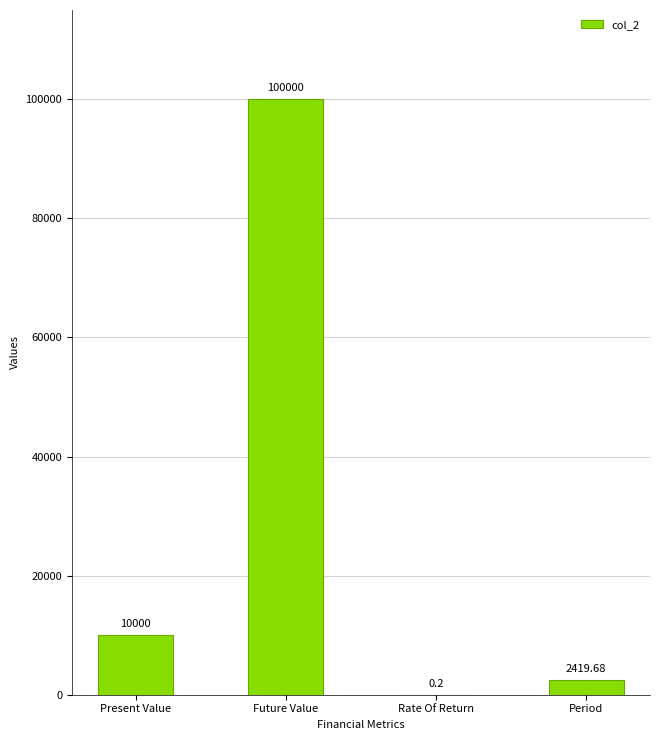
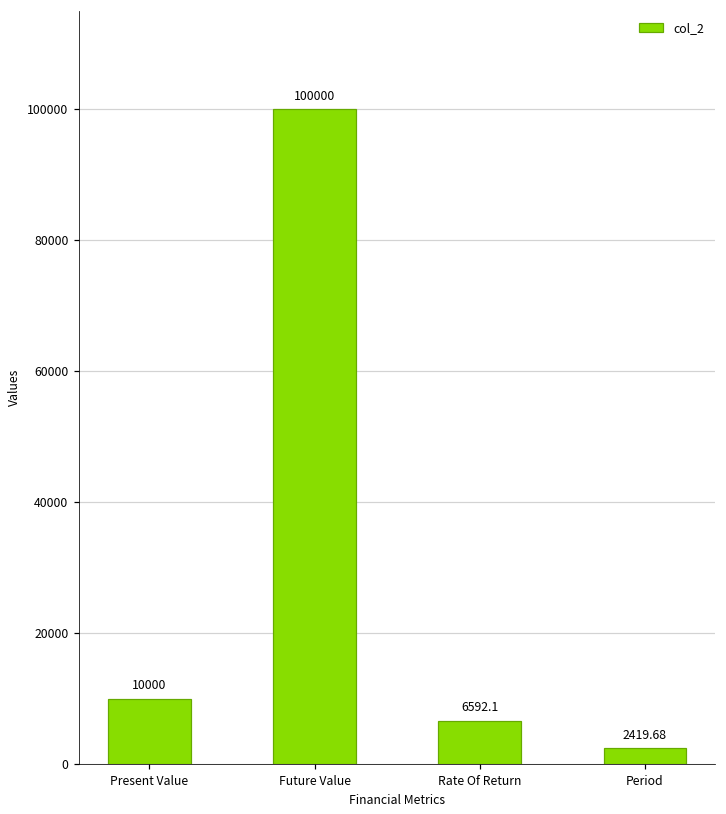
Rate Of Return: 0.2 -> 6592.1
